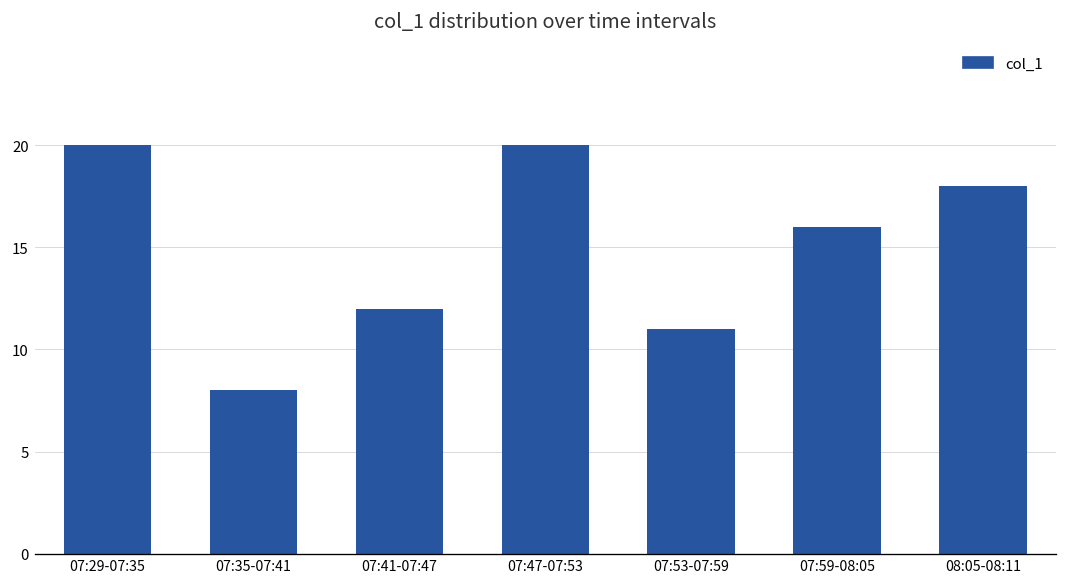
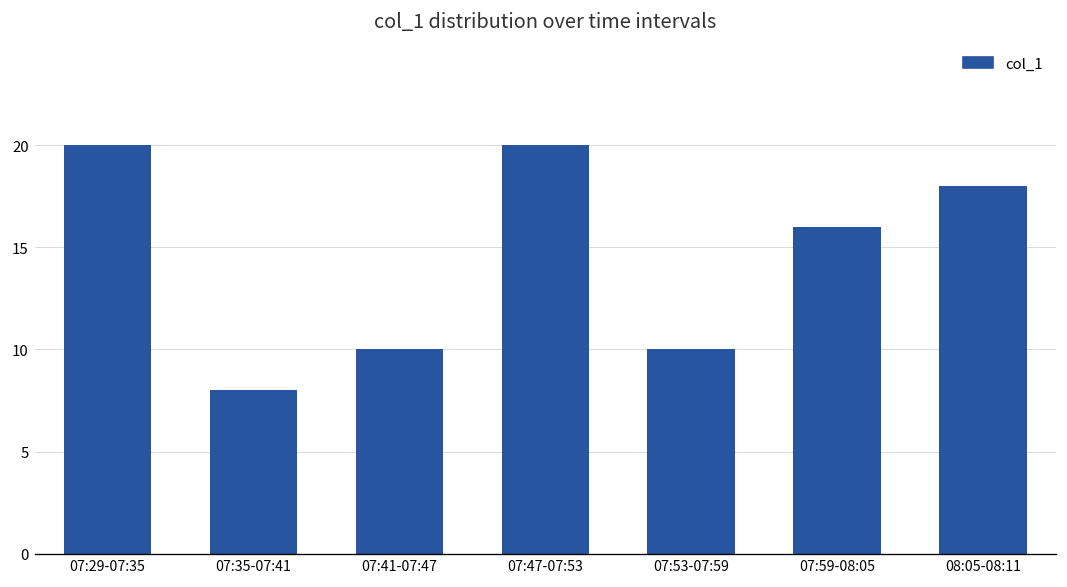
07:41-07:47: 12 -> 10
07:53-07:59: 11 -> 10
